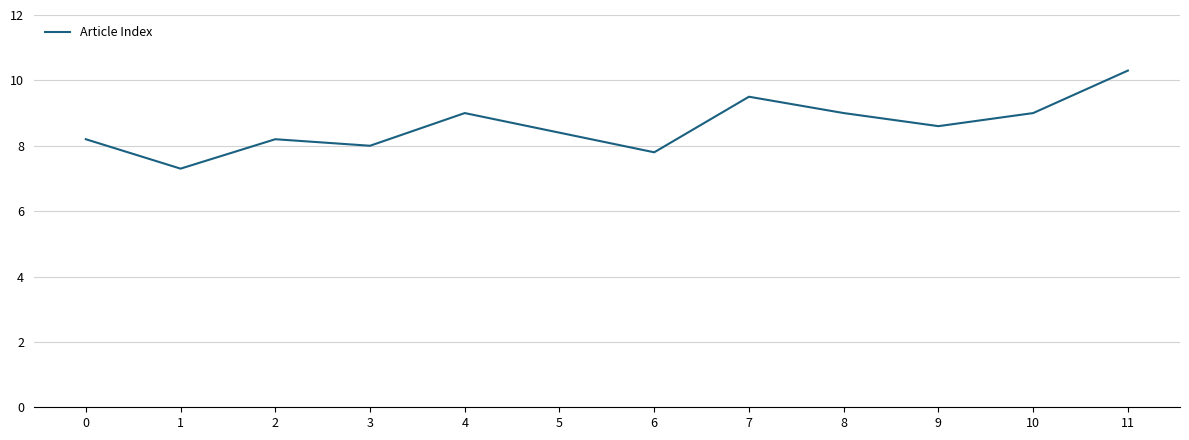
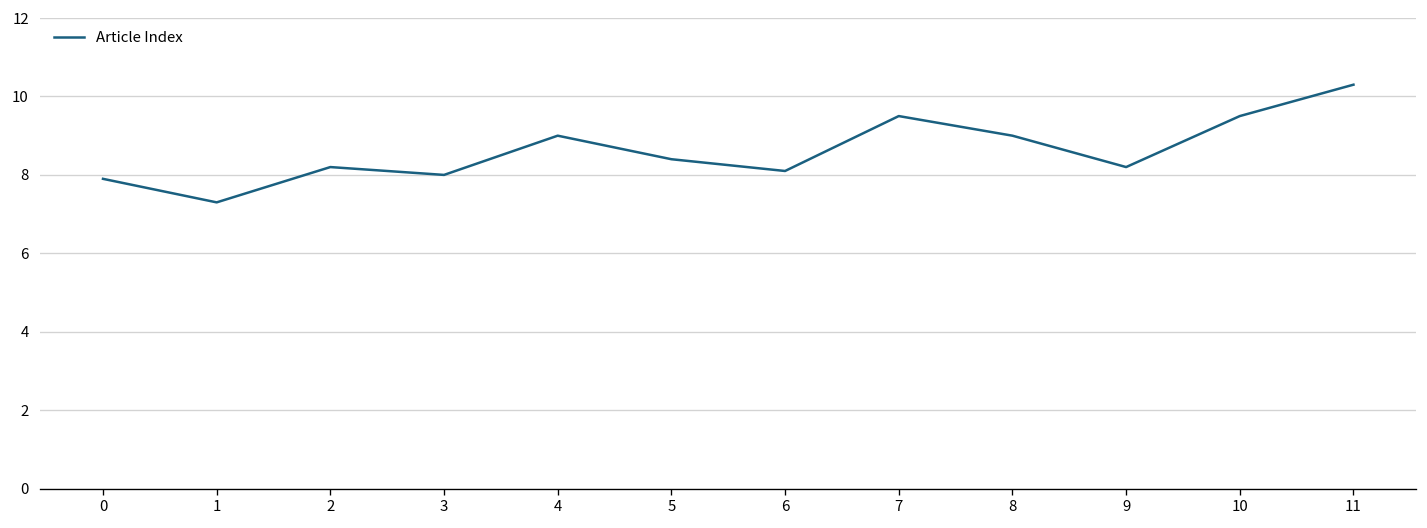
0: 8.2 -> 7.9
6: 7.8 -> 8.1
9: 8.6 -> 8.2
10: 9.0 -> 9.5
